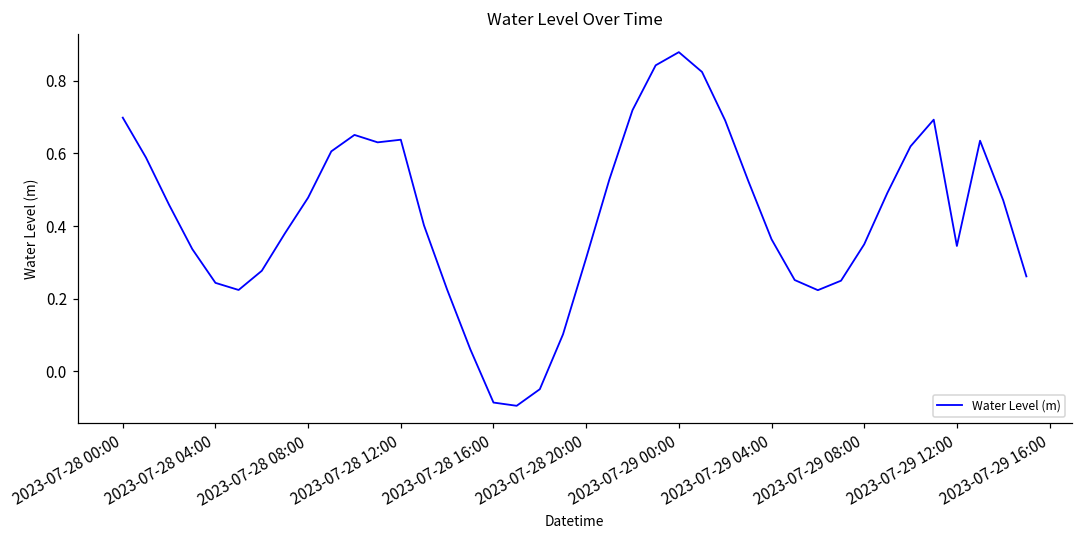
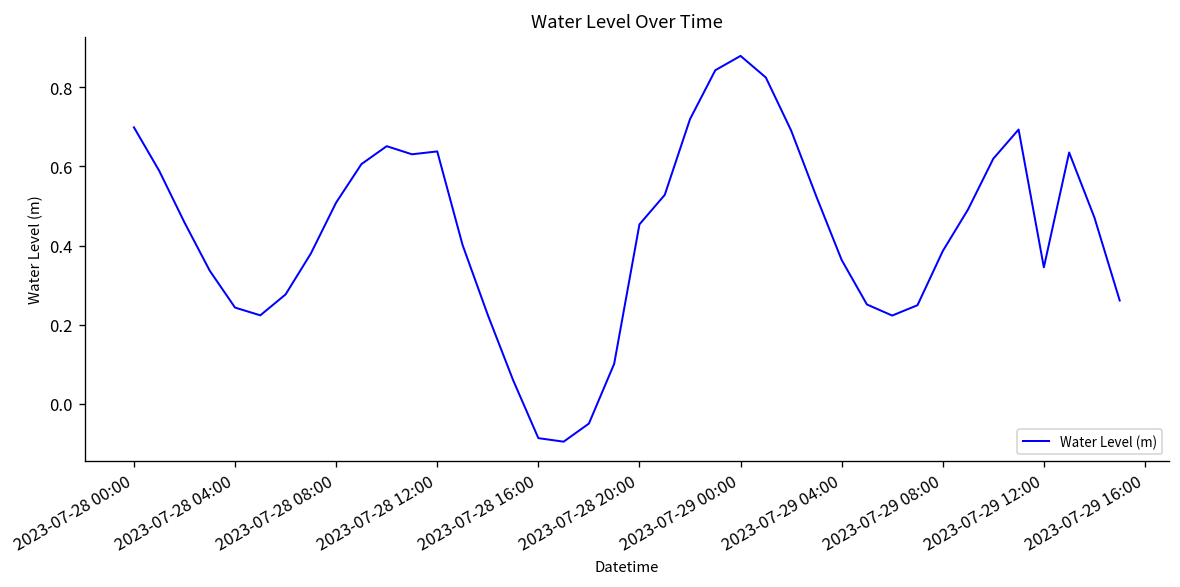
2023-07-28 08:00: 0.48 -> 0.51
2023-07-28 20:00: 0.31 -> 0.45
2023-07-29 08:00: 0.35 -> 0.39
